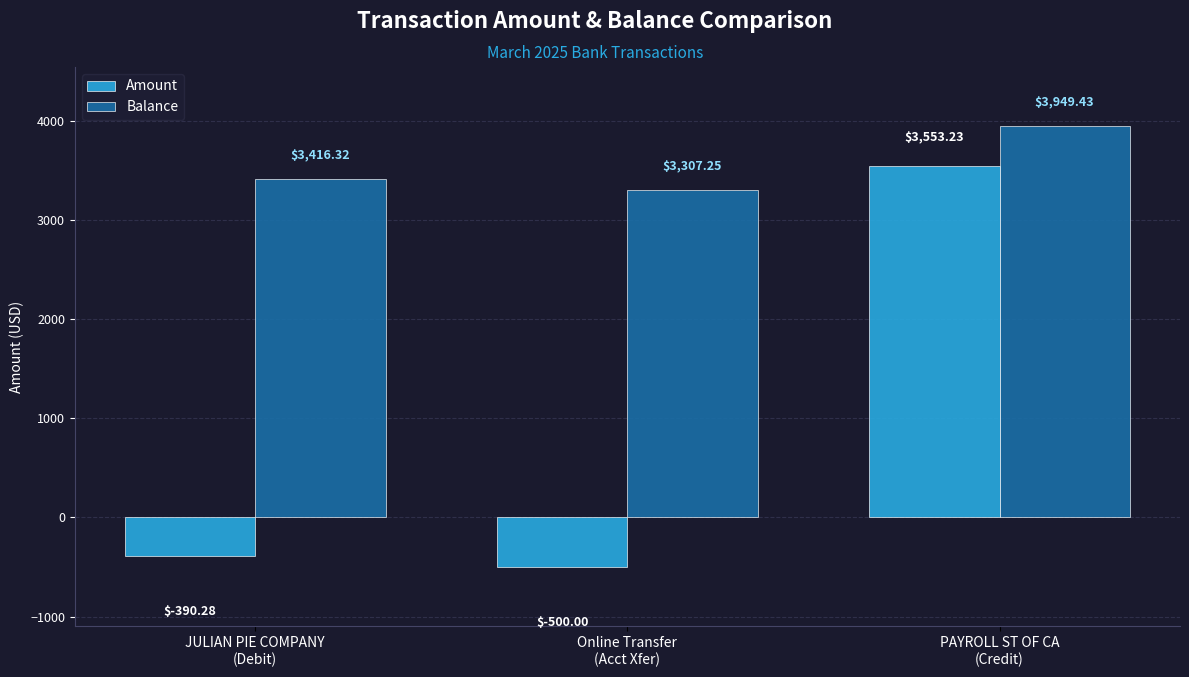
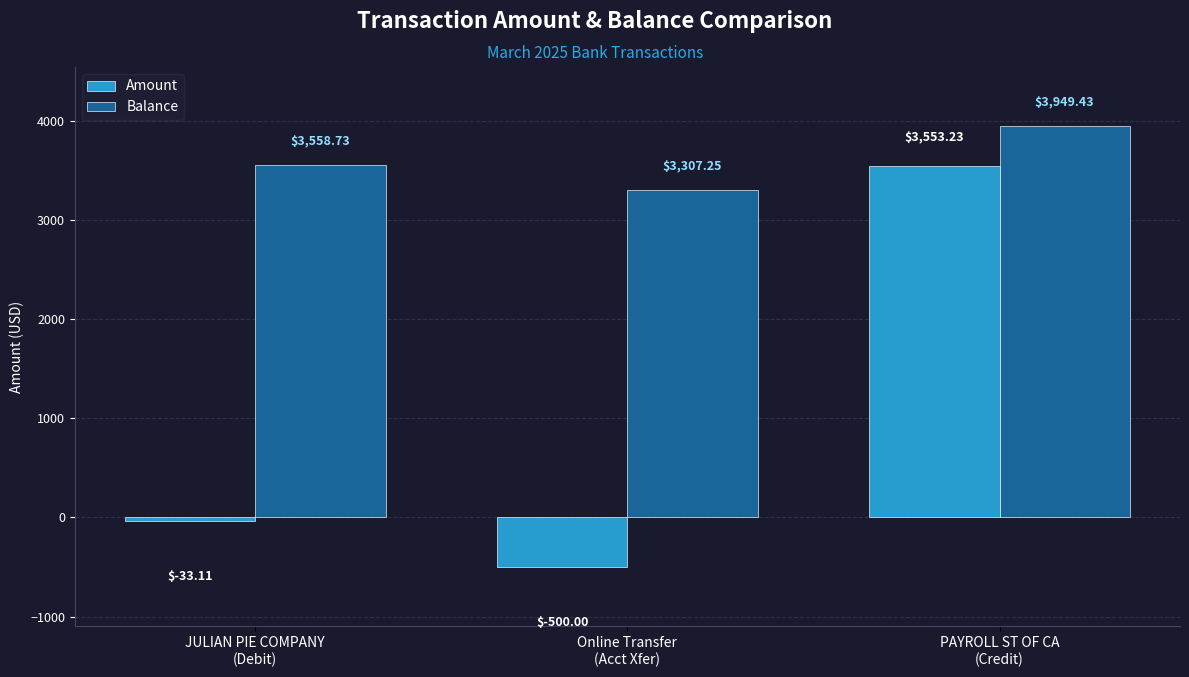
Amount, JULIAN PIE COMPANY (Debit): $-390.28 -> $-33.11
Balance, JULIAN PIE COMPANY (Debit): $3,416.32 -> $3,558.73
